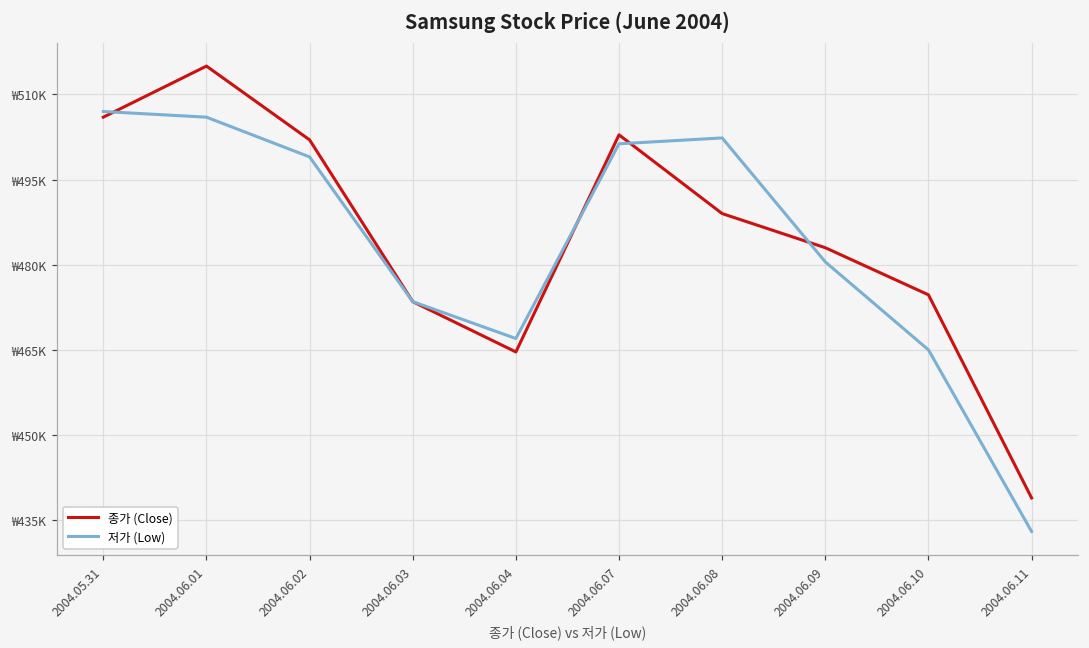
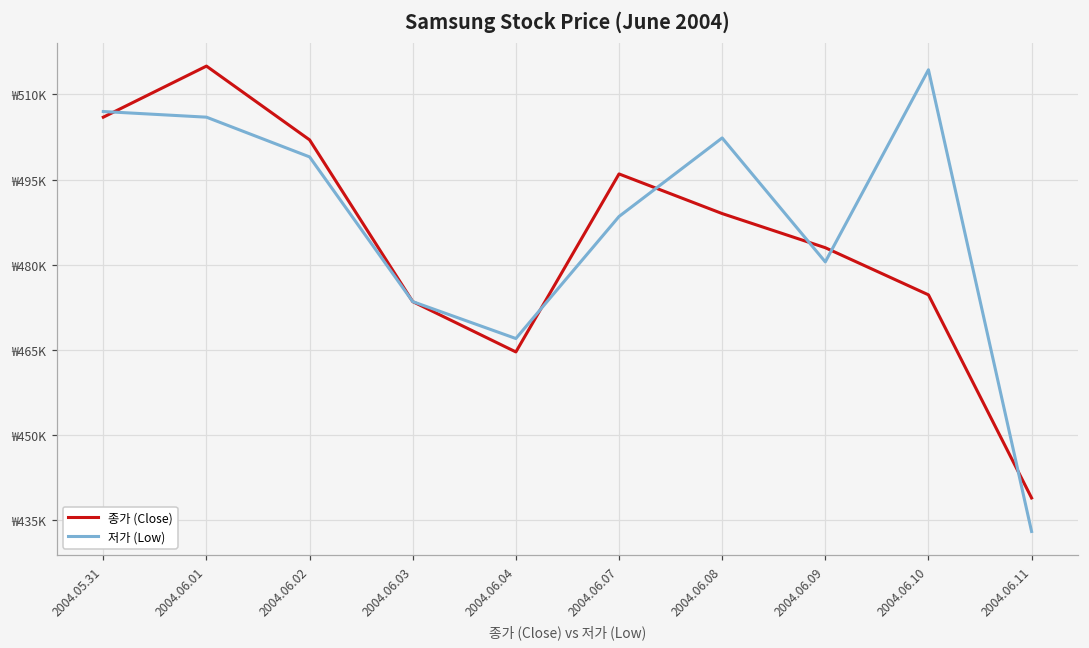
종가 (Close), 2004.06.07: ₩503000 -> ₩496000
저가 (Low), 2004.06.07: ₩501000 -> ₩489000
저가 (Low), 2004.06.10: ₩465000 -> ₩514000
